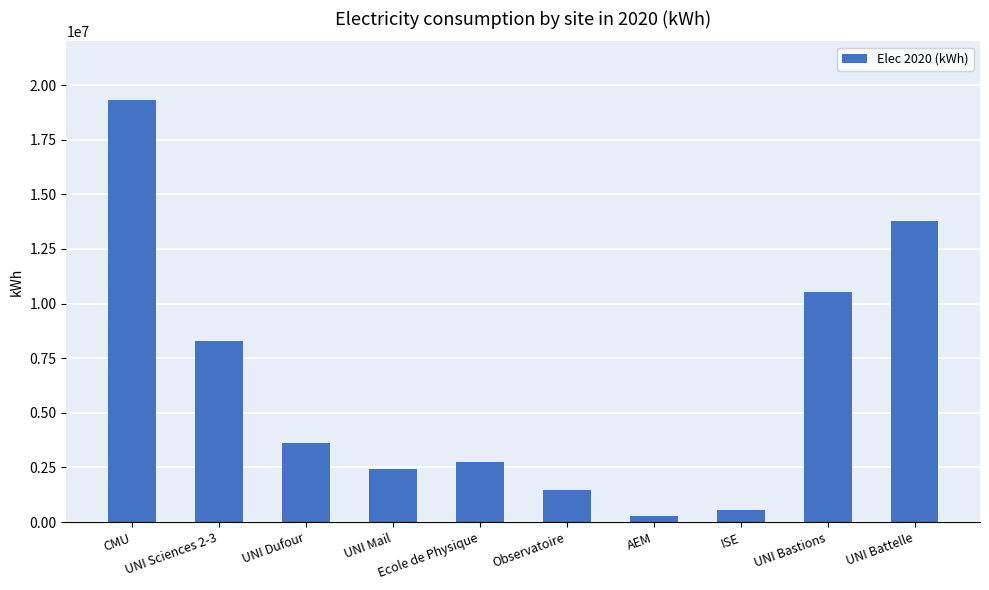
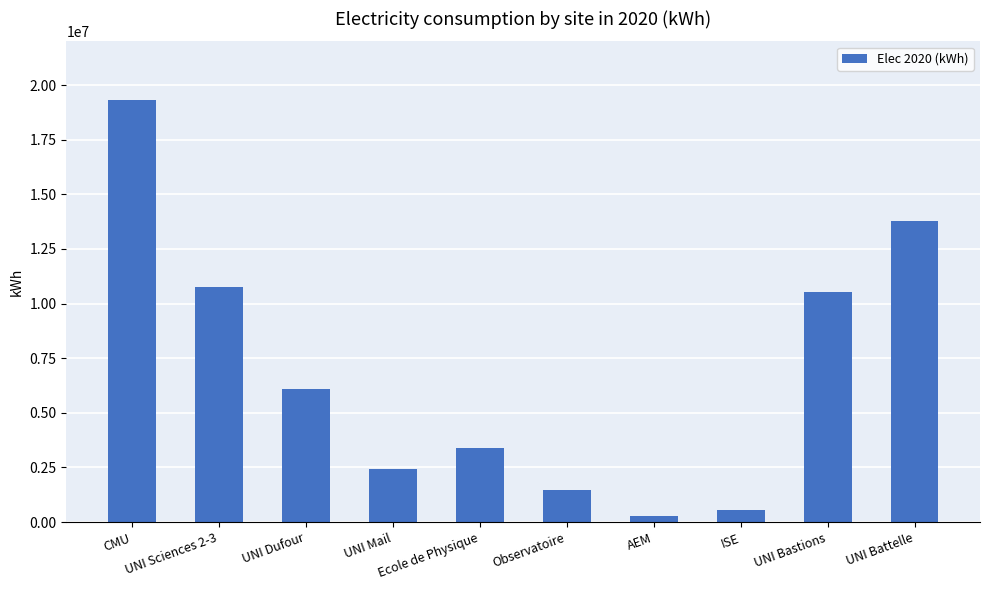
UNI Sciences 2-3: 8300000 -> 10800000
UNI Dufour: 3600000 -> 6100000
Ecole de Physique: 2800000 -> 3400000
